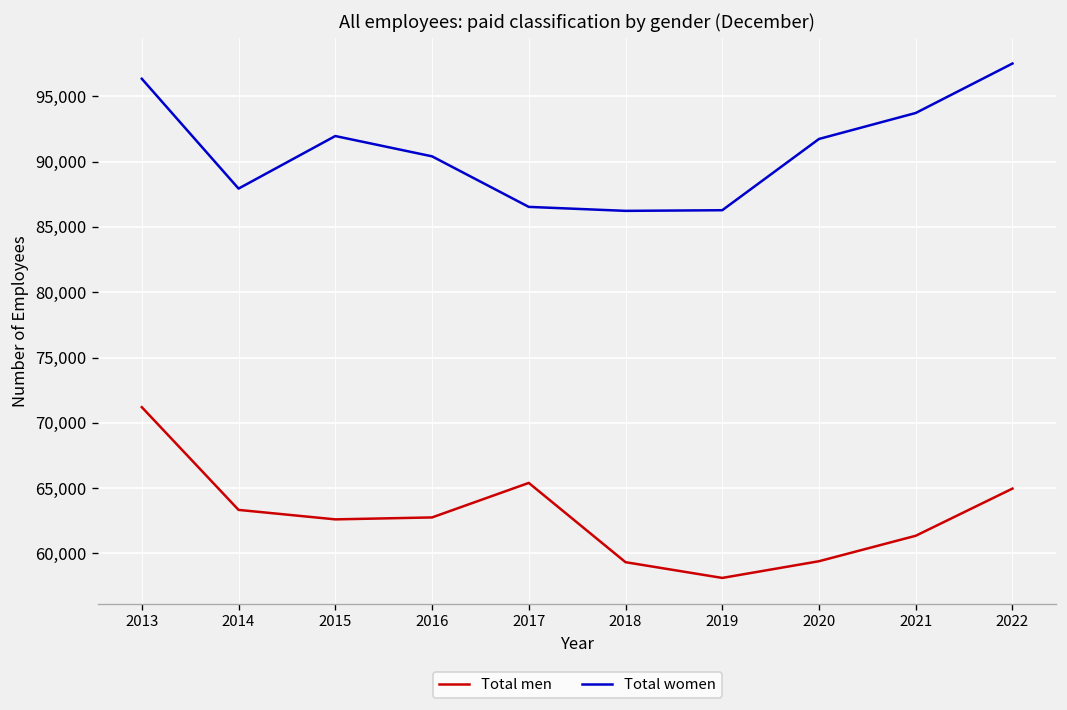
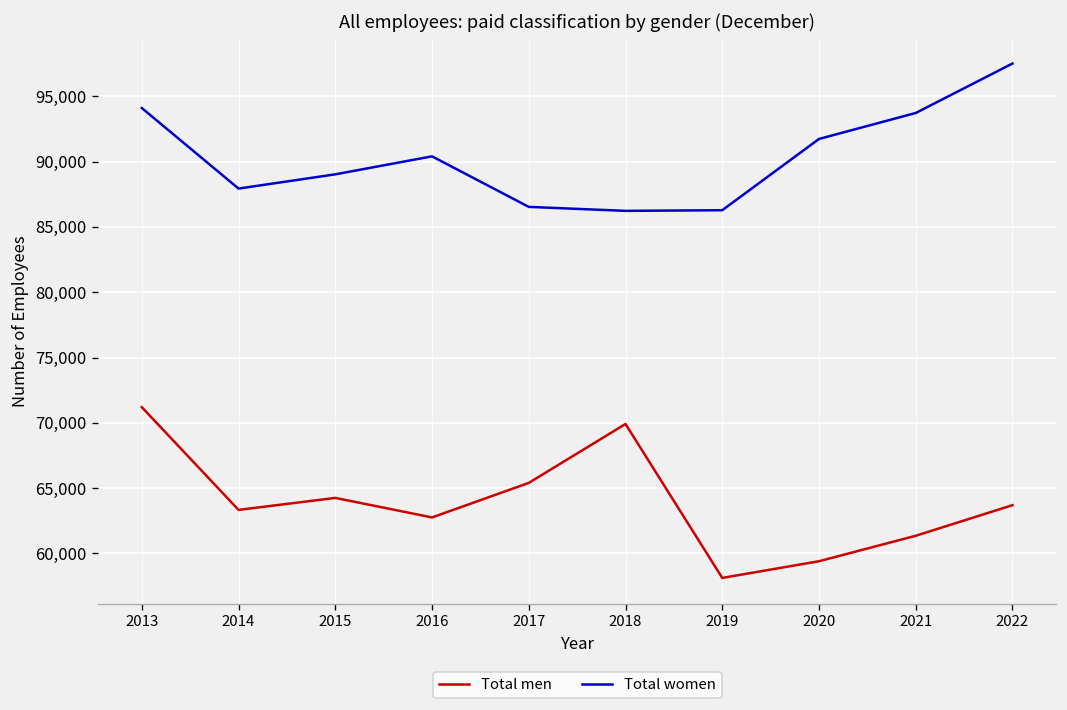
Total women, 2013: 96,300 -> 94,100
Total men, 2015: 62,600 -> 64,300
Total women, 2015: 92,000 -> 89,000
Total men, 2018: 59,300 -> 69,900
Total men, 2022: 65,000 -> 63,700
